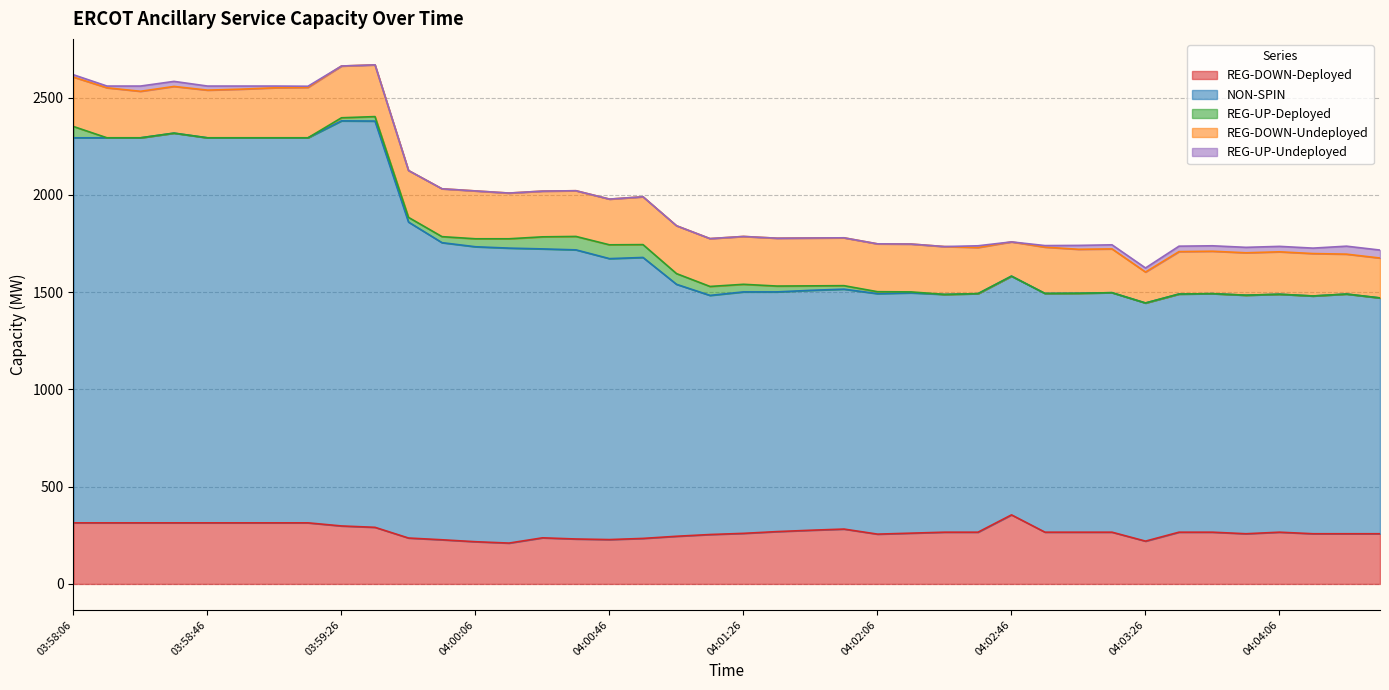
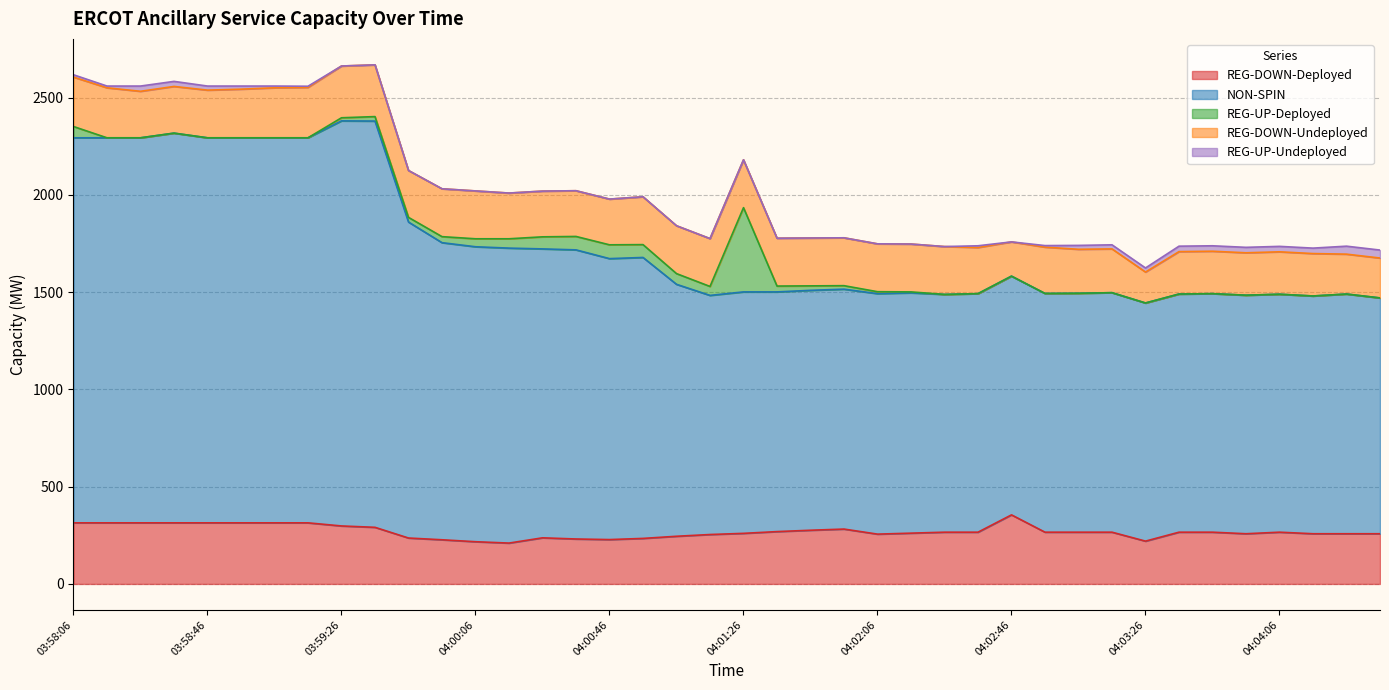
REG-UP-Deployed, 04:01:26: 40 -> 430
